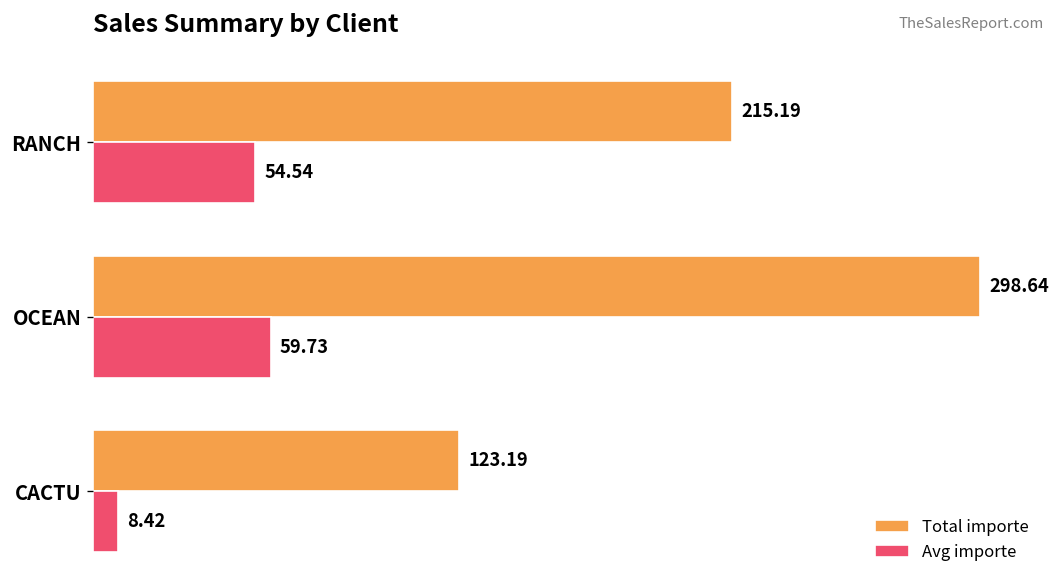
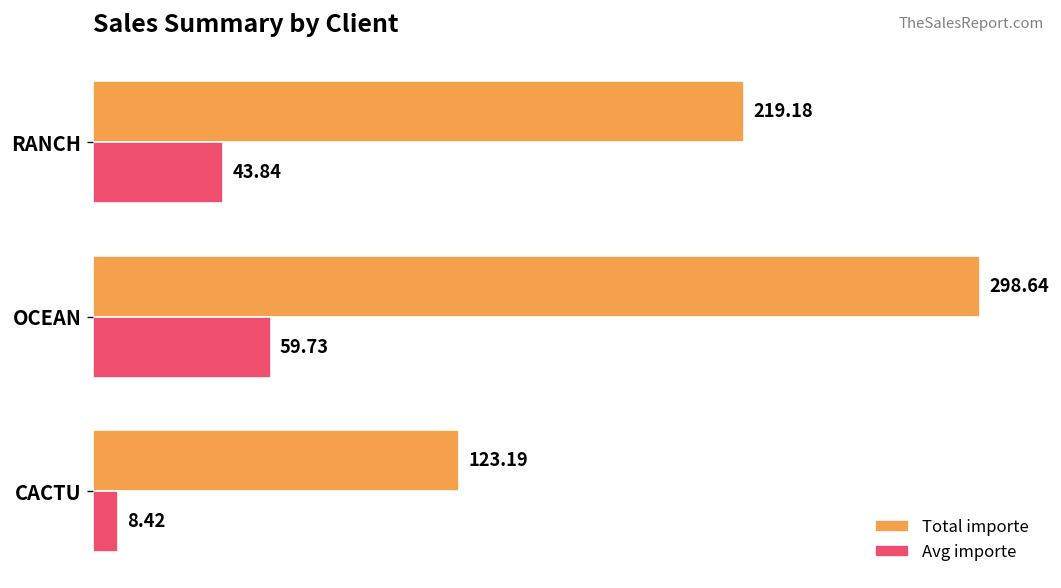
Total importe, RANCH: 215.19 -> 219.18
Avg importe, RANCH: 54.54 -> 43.84
